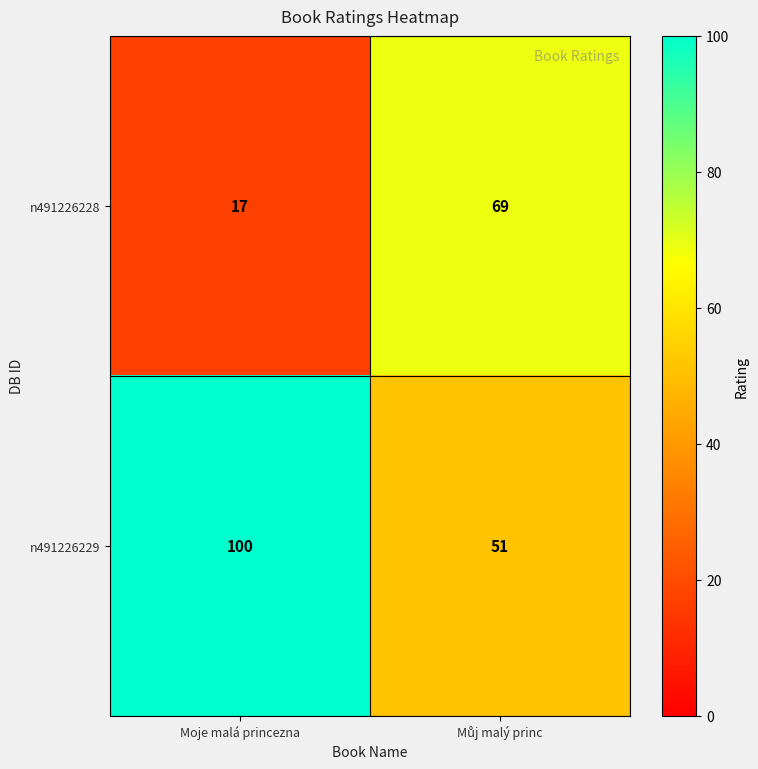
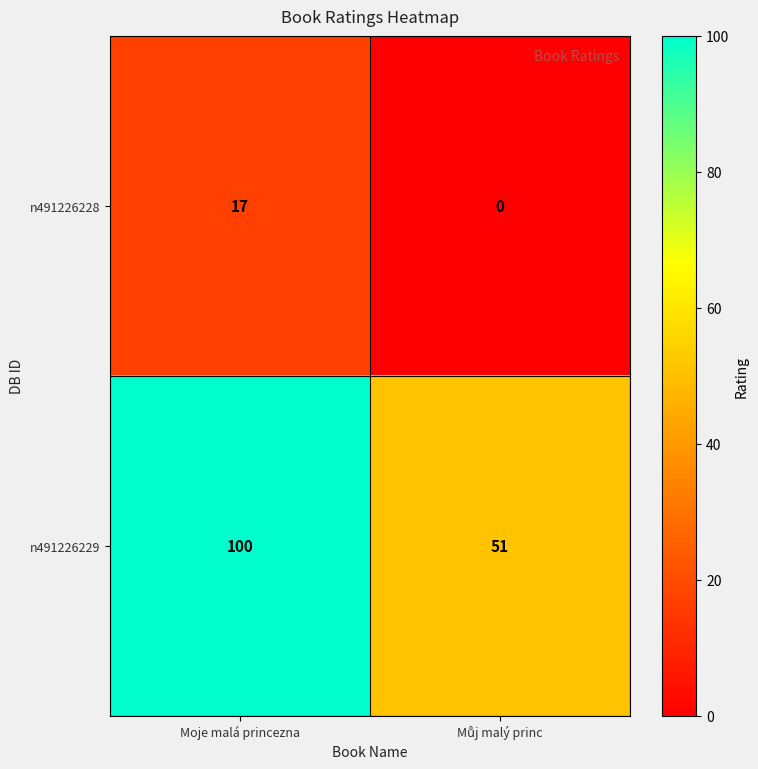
n491226228, Můj malý princ: 69 -> 0
